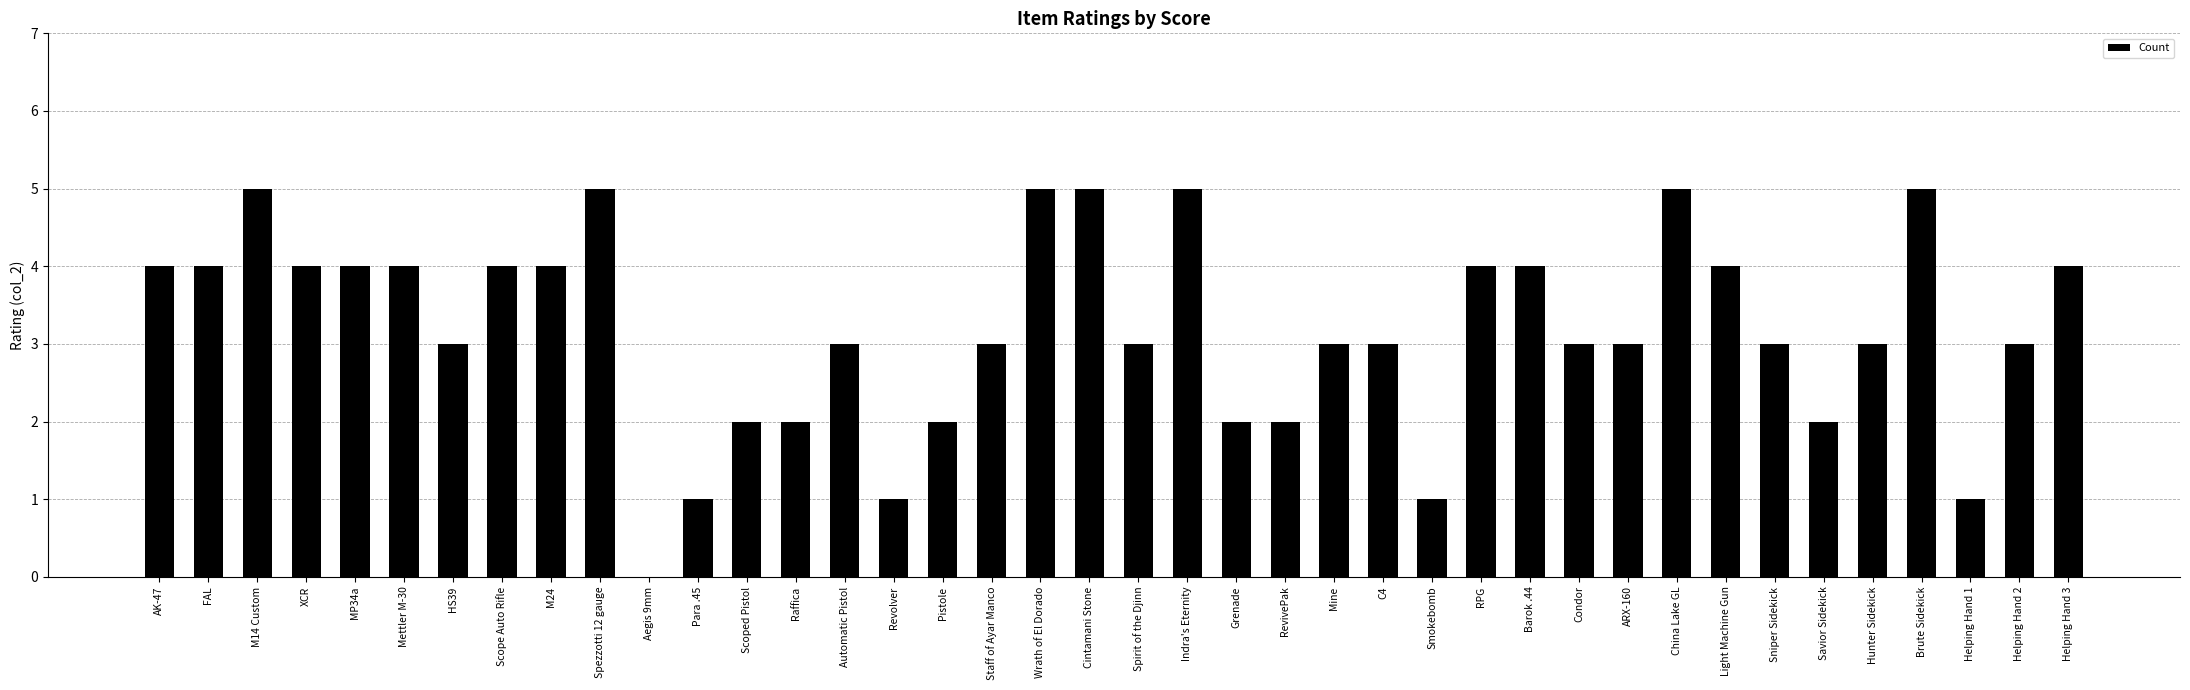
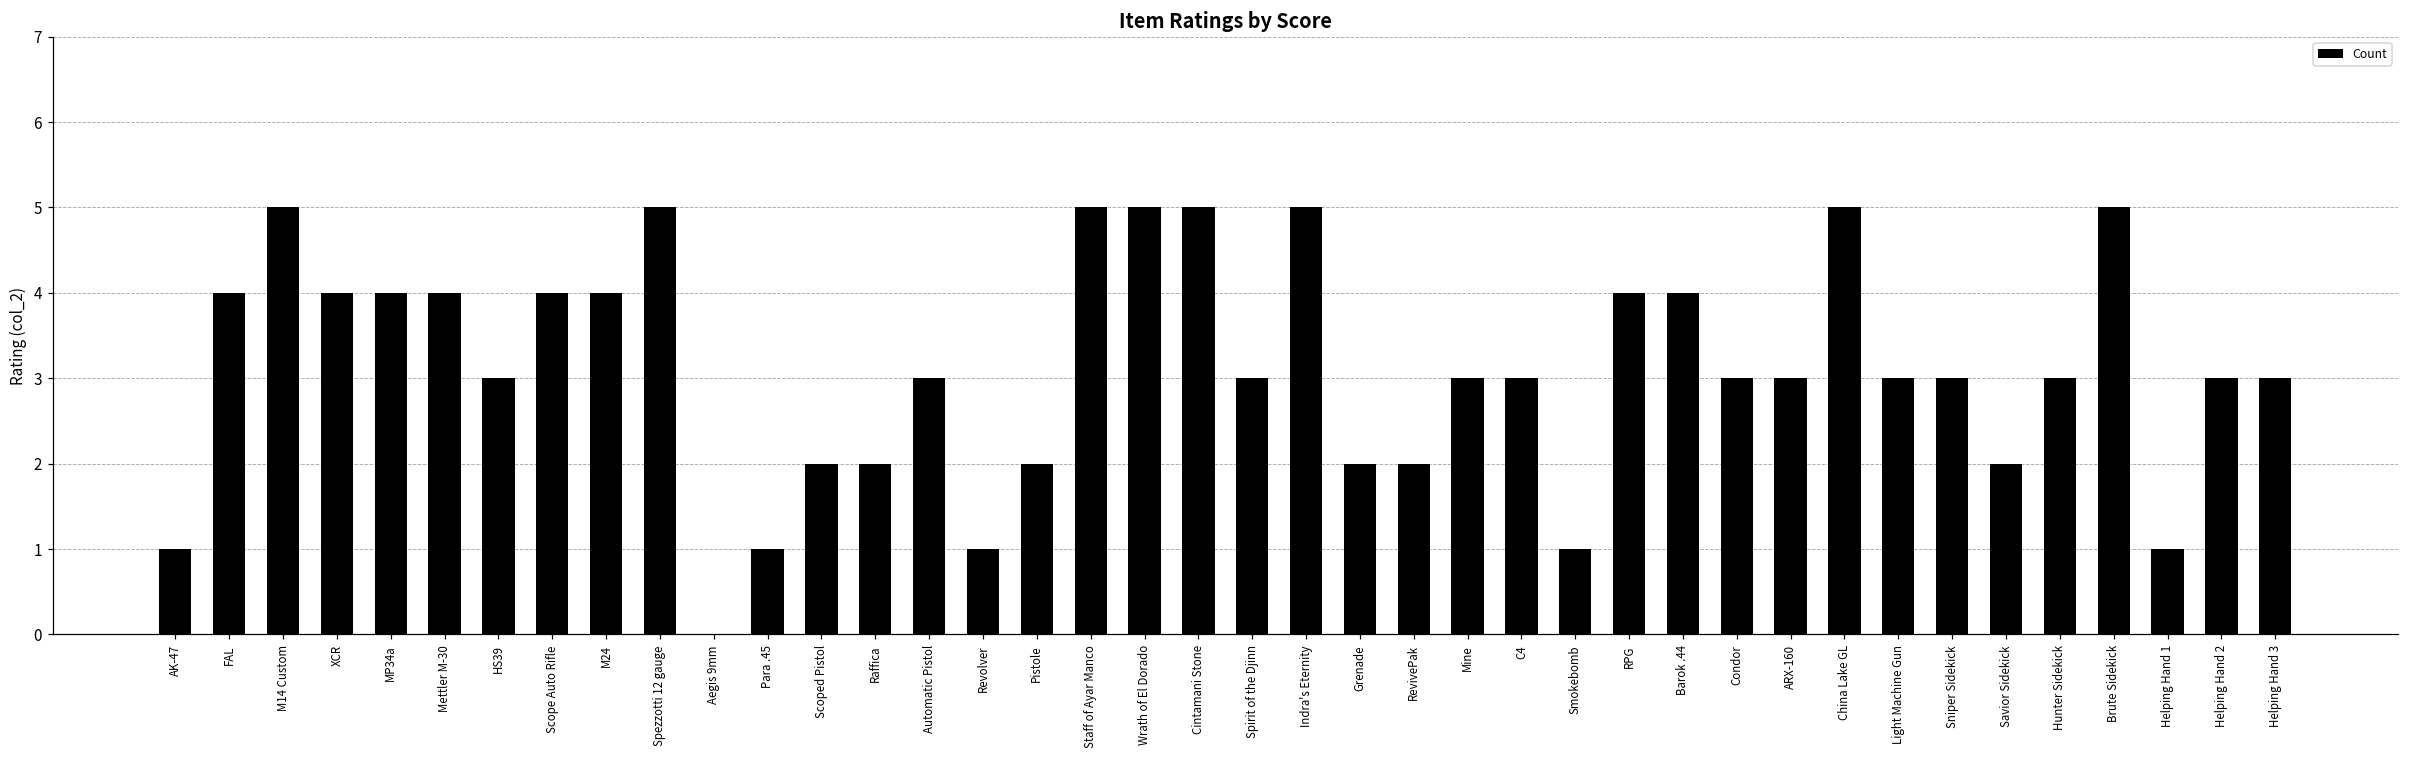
AK-47: 4 -> 1
Staff of Ayar Manco: 3 -> 5
Light Machine Gun: 4 -> 3
Helping Hand 3: 4 -> 3
